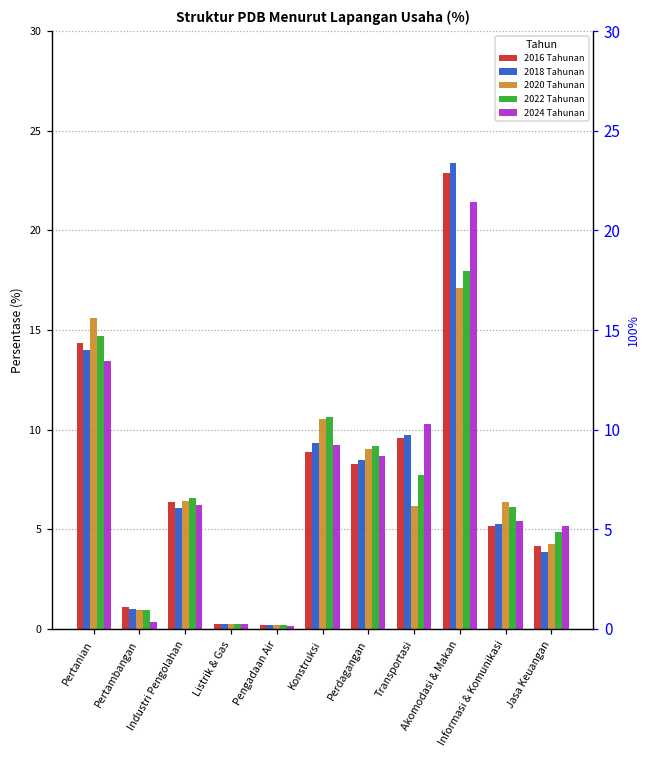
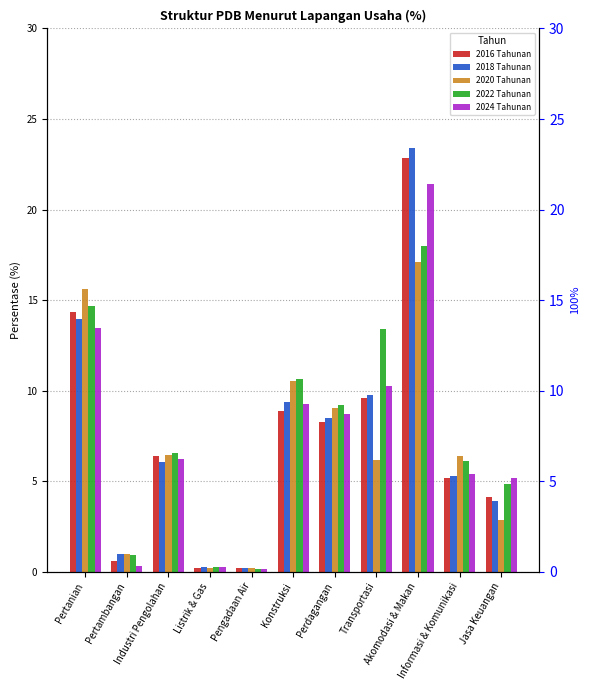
2016 Tahunan, Pertambangan: 1.1 -> 0.6
2022 Tahunan, Transportasi: 7.7 -> 13.4
2020 Tahunan, Jasa Keuangan: 4.3 -> 2.8
